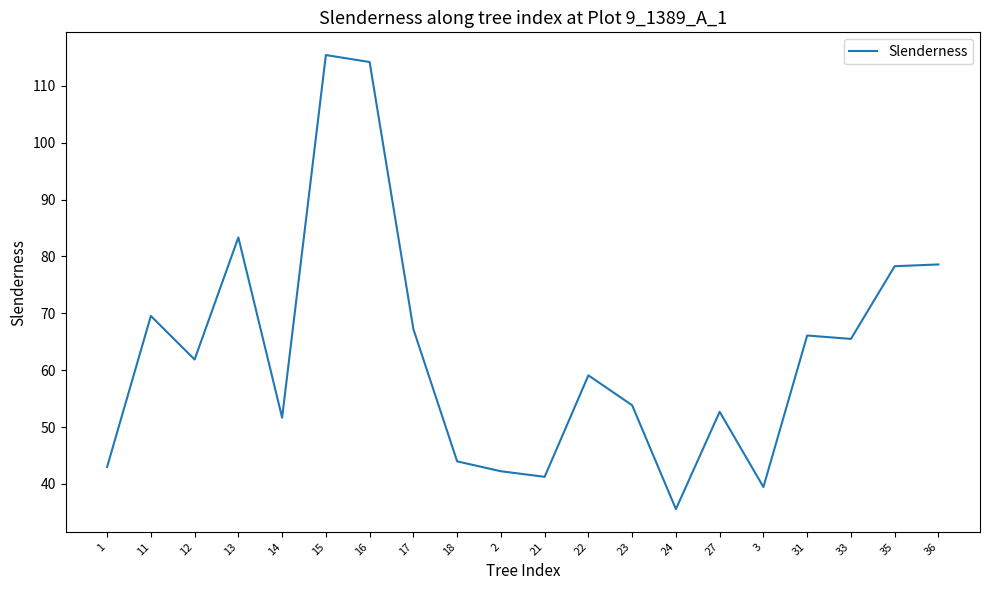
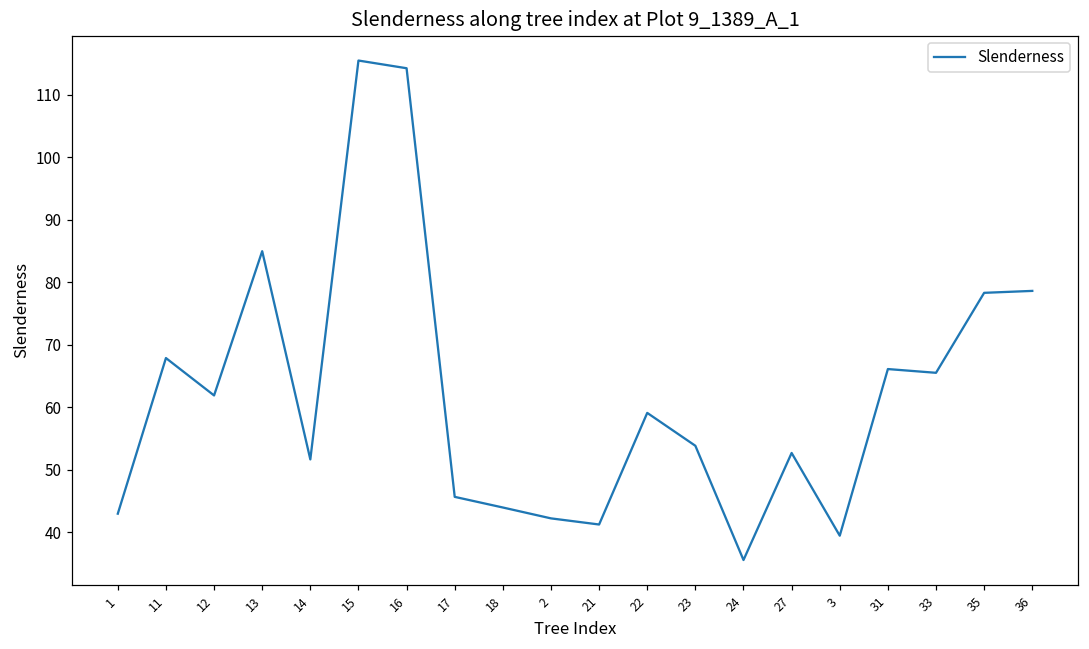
11: 70 -> 68
13: 83 -> 85
17: 67 -> 46
